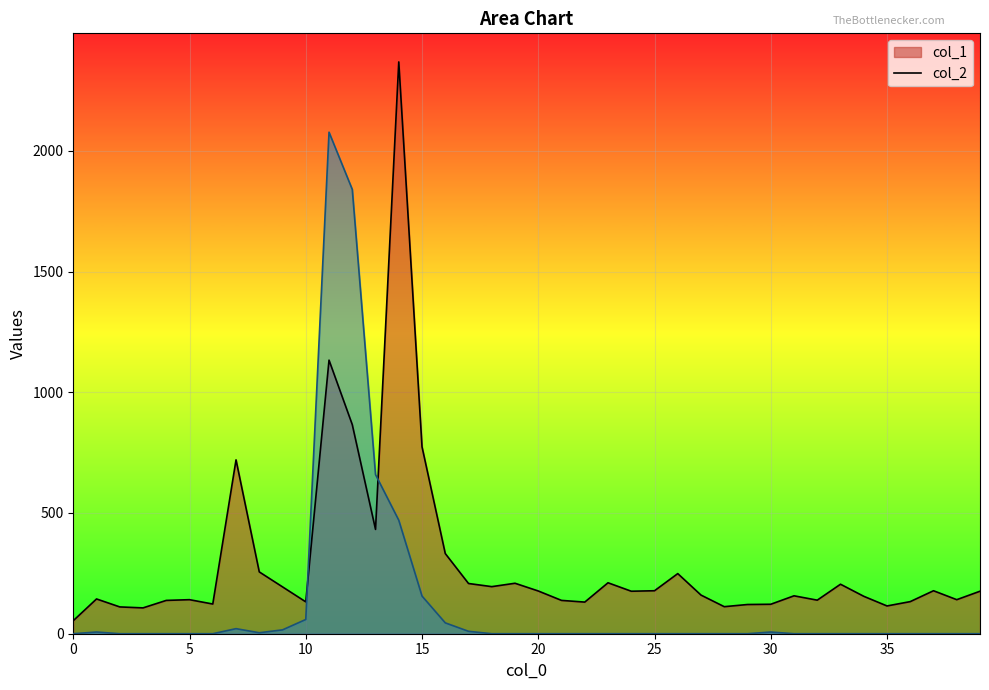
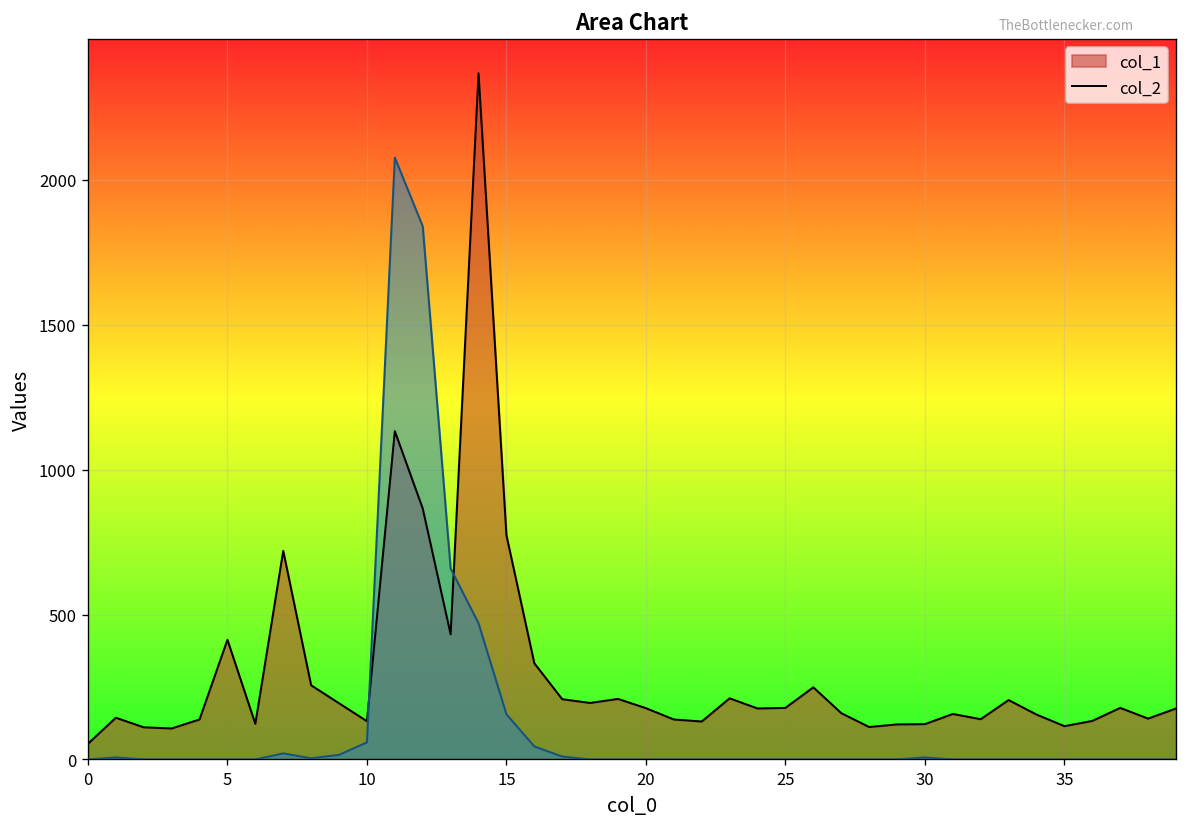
col_1, 5: 140 -> 410
